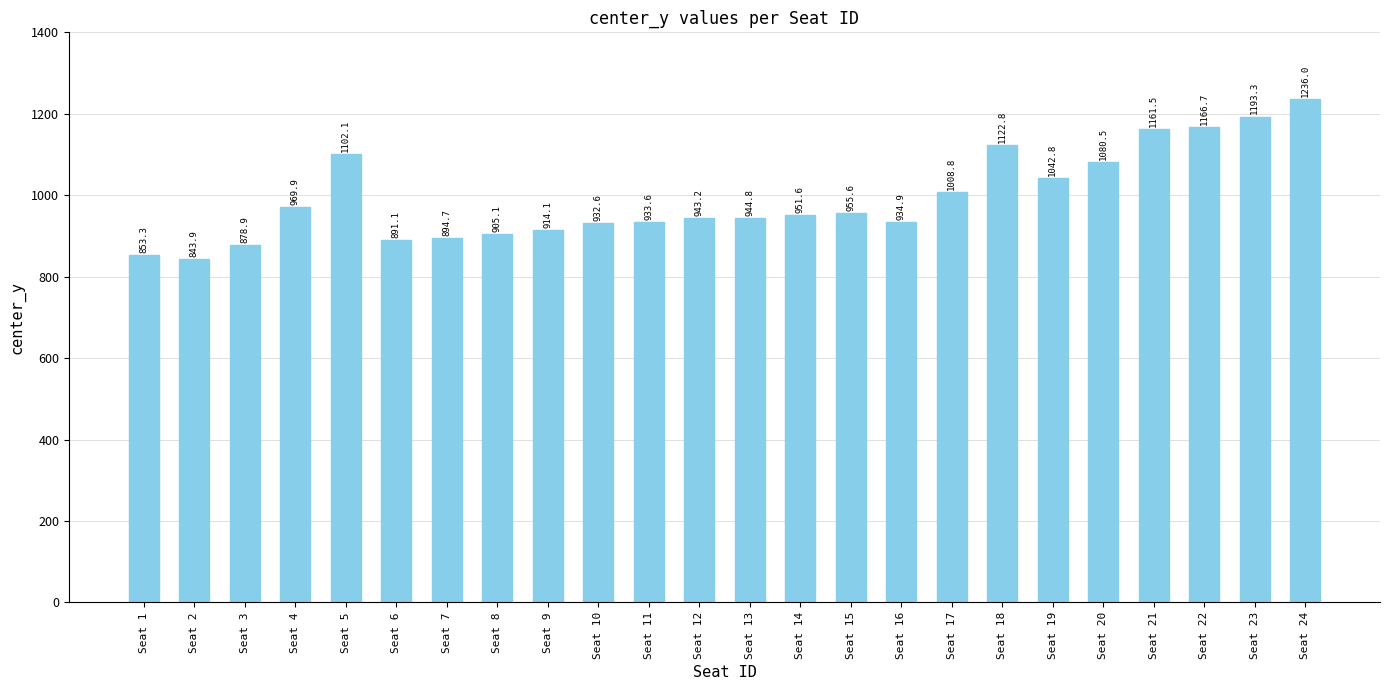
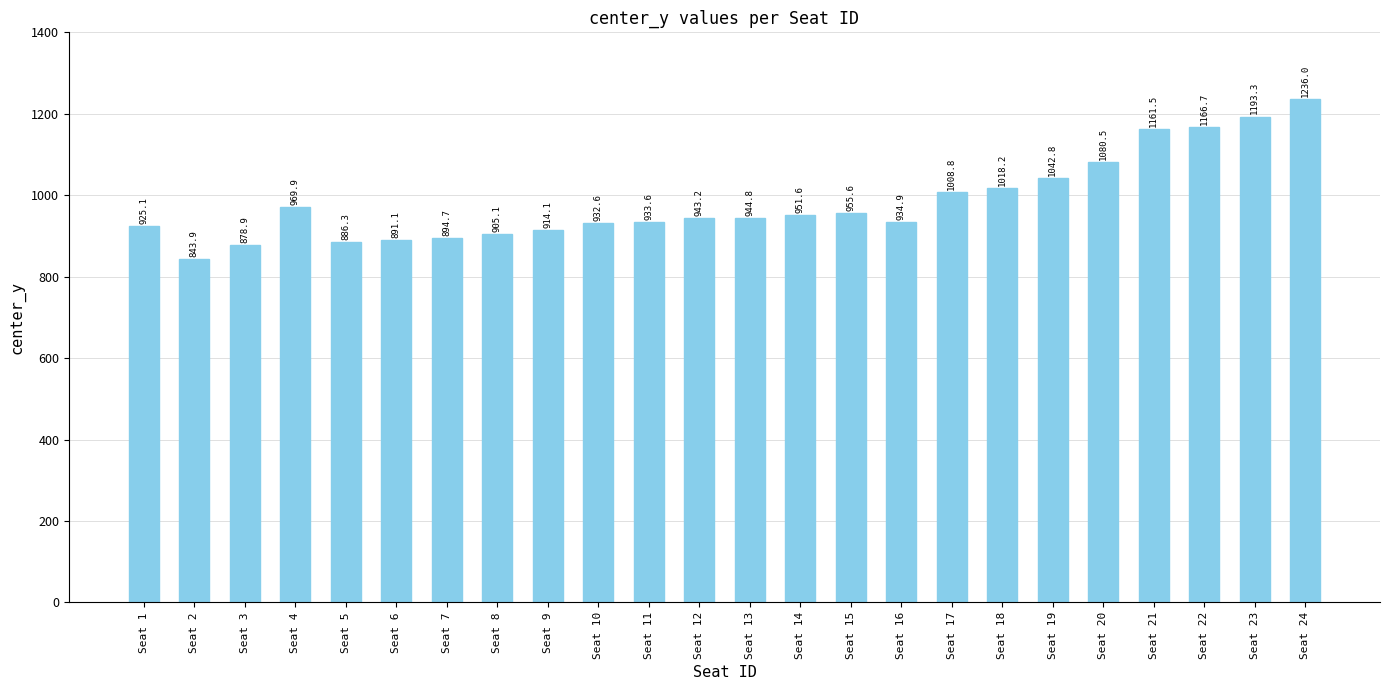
Seat 1: 853.3 -> 925.1
Seat 5: 1102.1 -> 886.3
Seat 18: 1122.8 -> 1018.2
